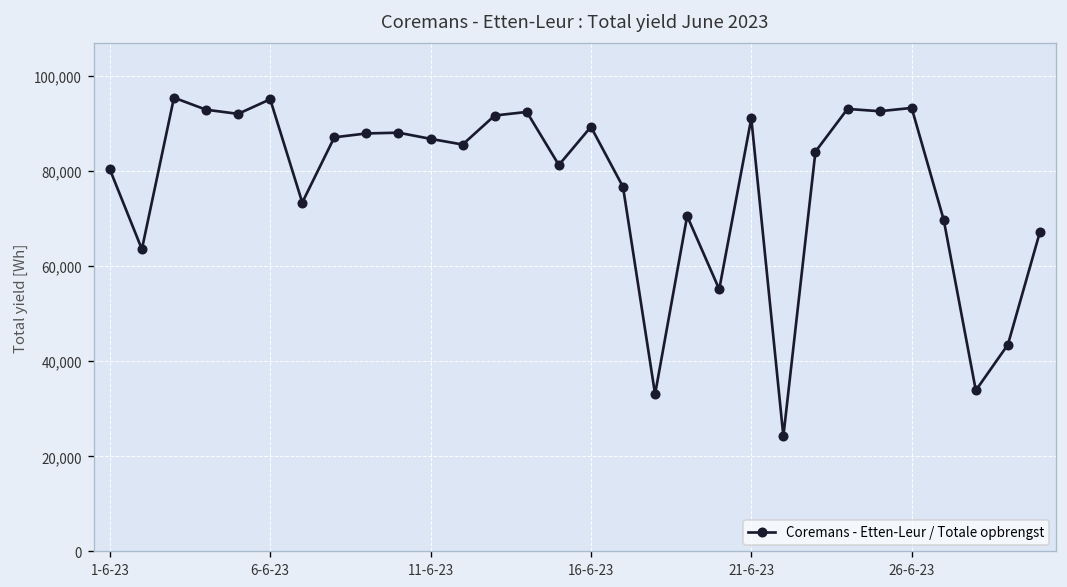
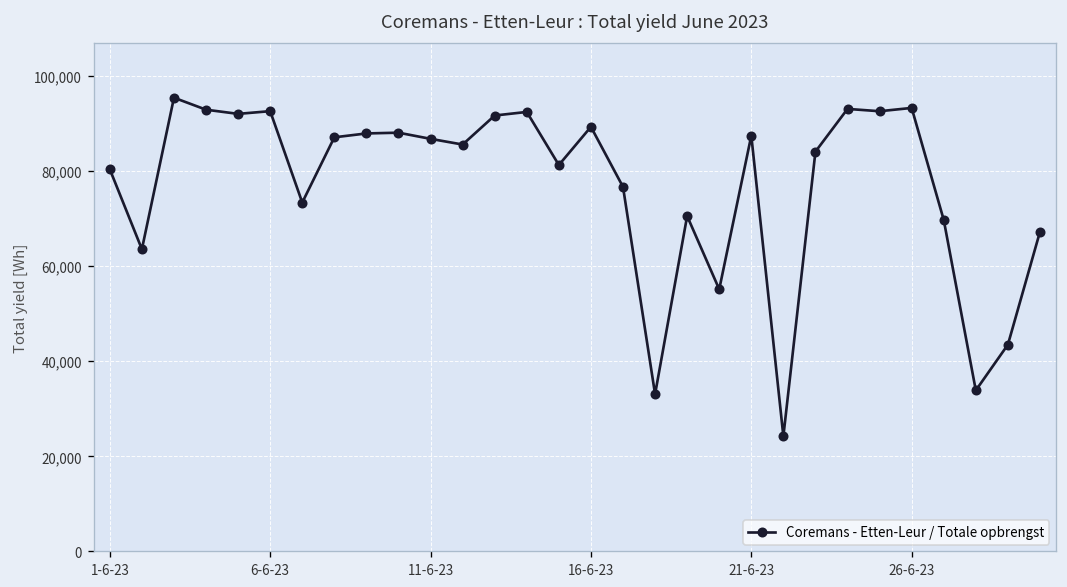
6-6-23: 95,000 -> 93,000
21-6-23: 91,000 -> 87,000
